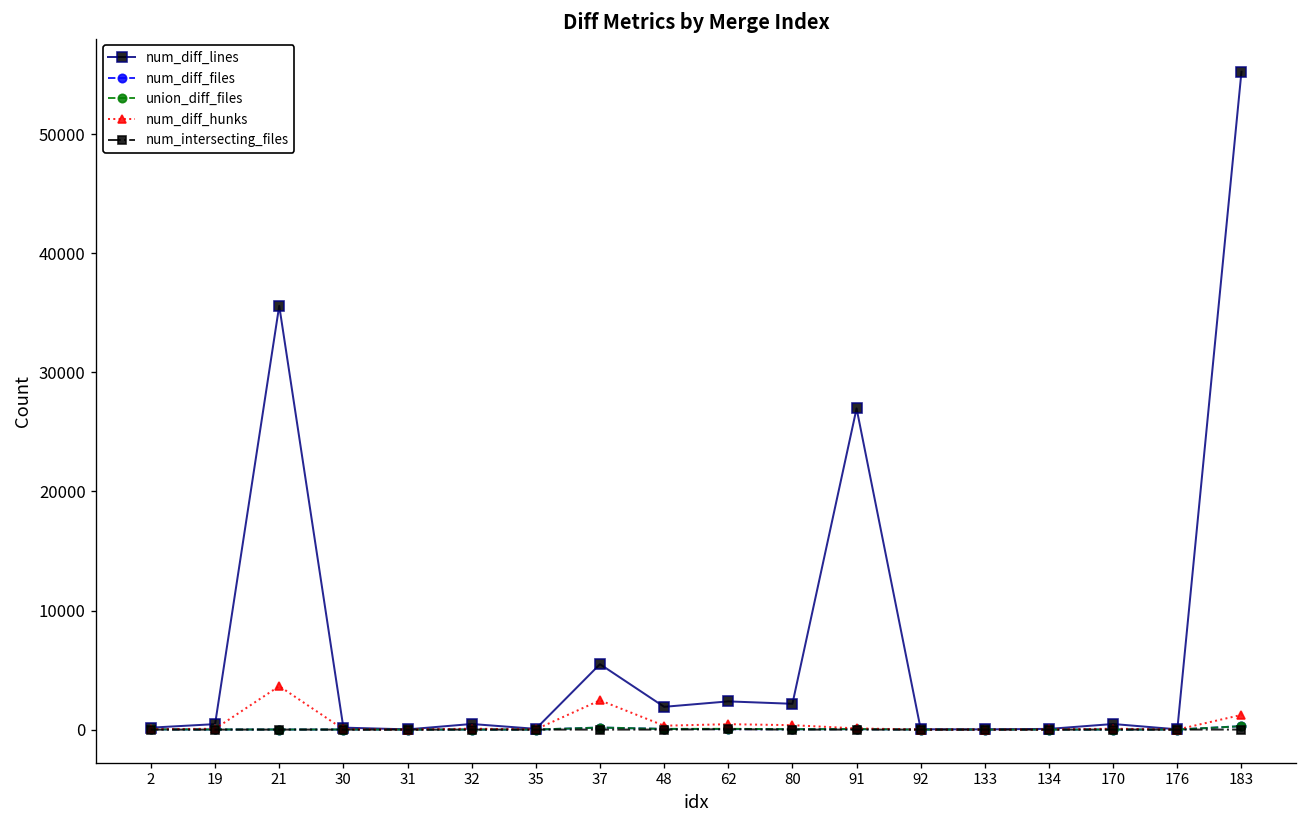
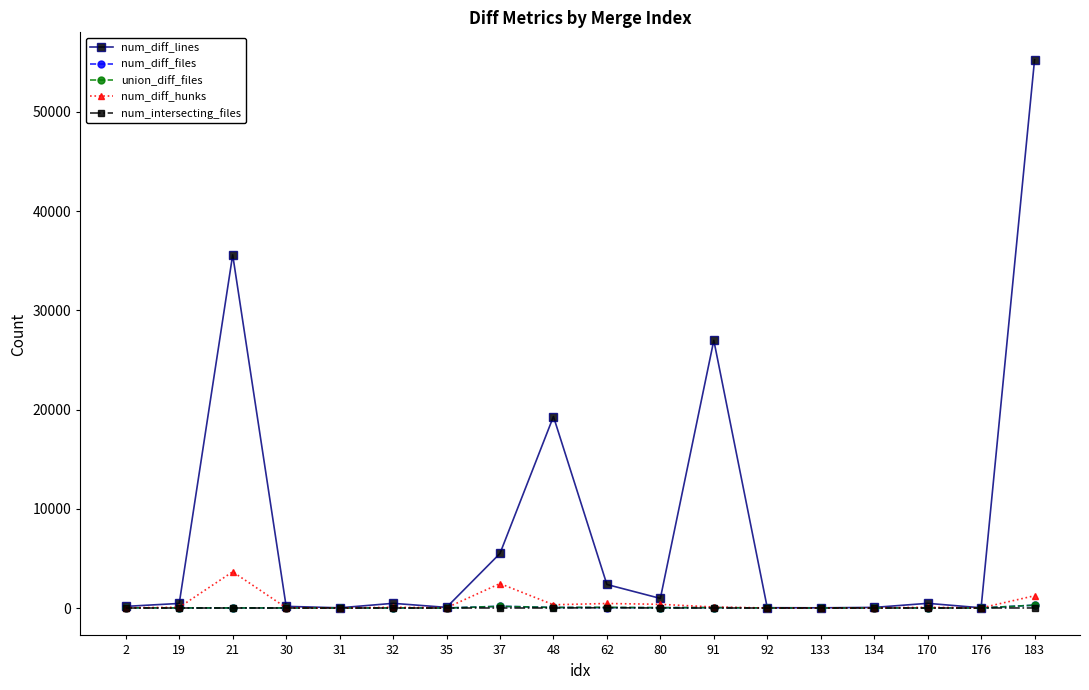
num_diff_lines, 48: 2000 -> 19000
num_diff_lines, 80: 2000 -> 1000
